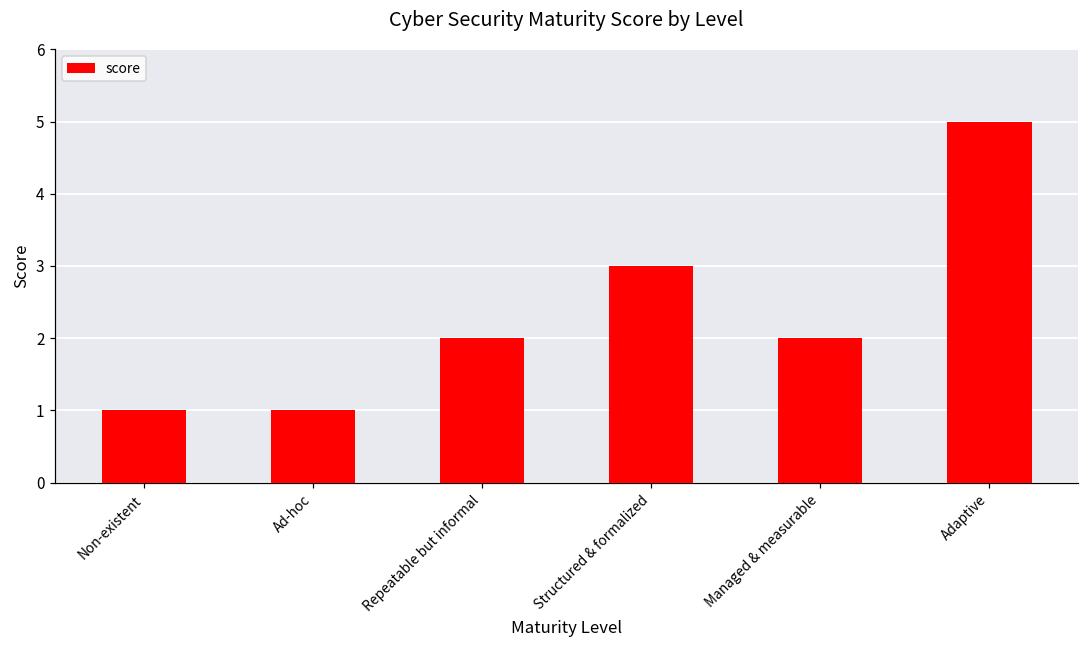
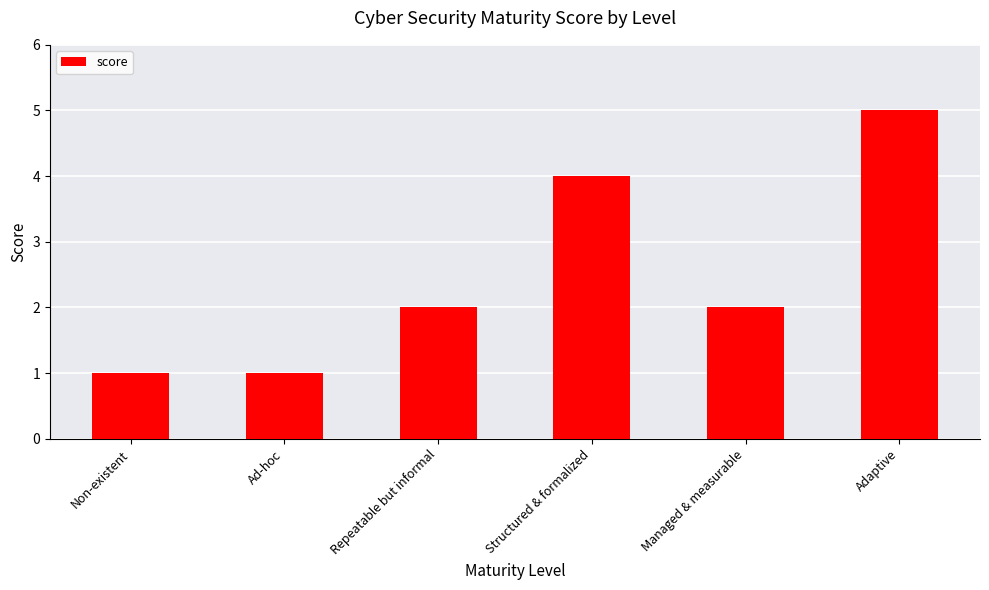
Structured & formalized: 3 -> 4
